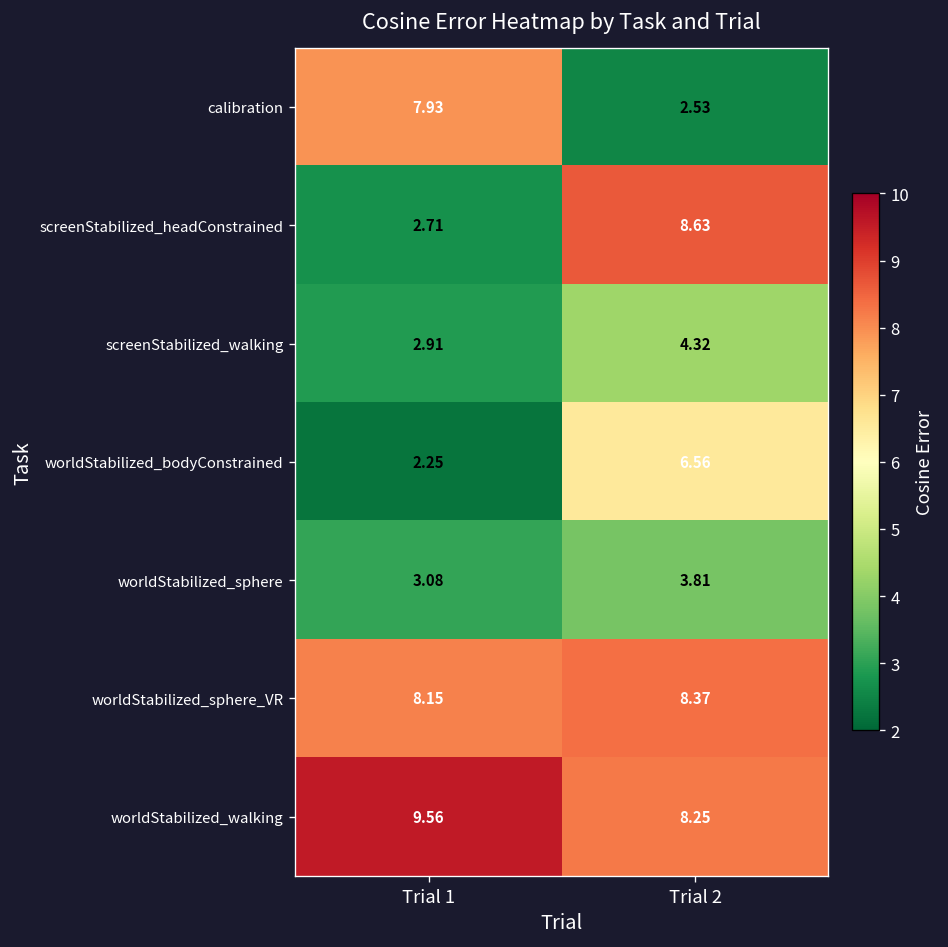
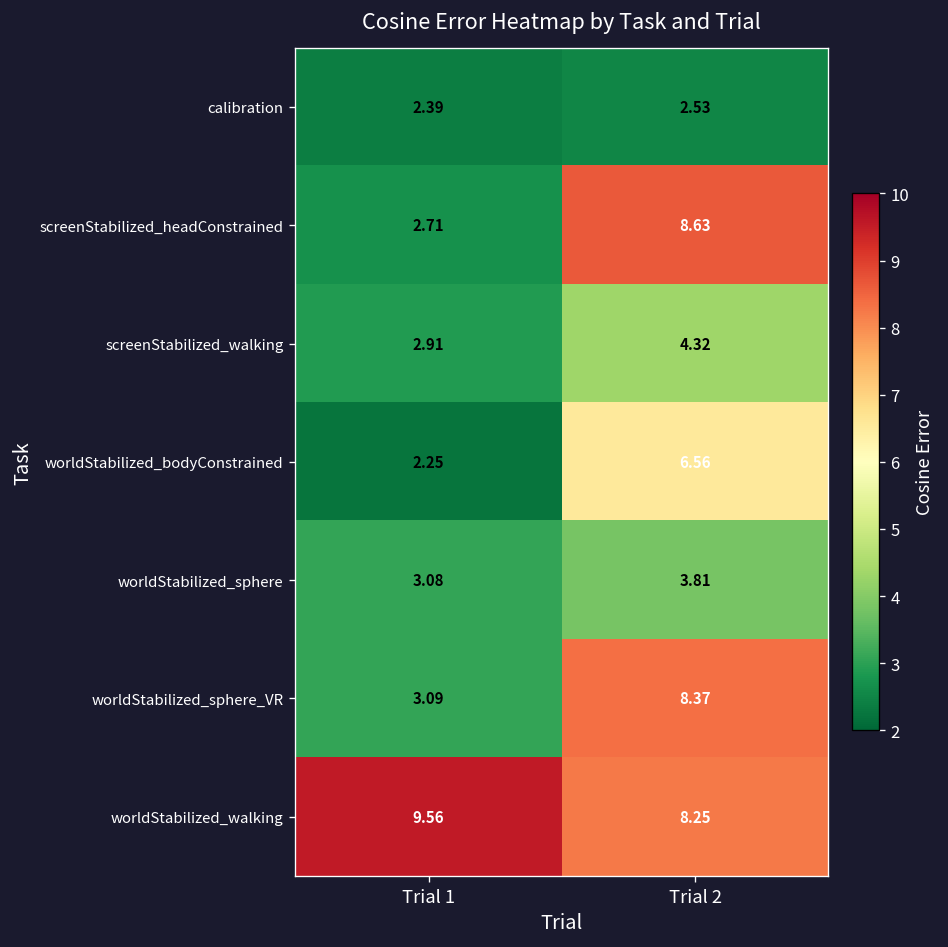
calibration, Trial 1: 7.93 -> 2.39
worldStabilized_sphere_VR, Trial 1: 8.15 -> 3.09
